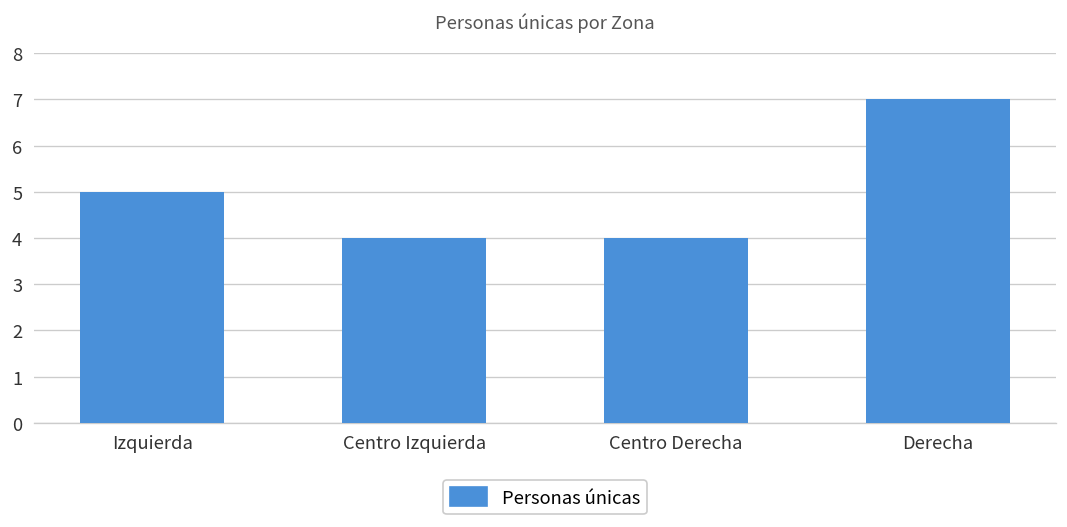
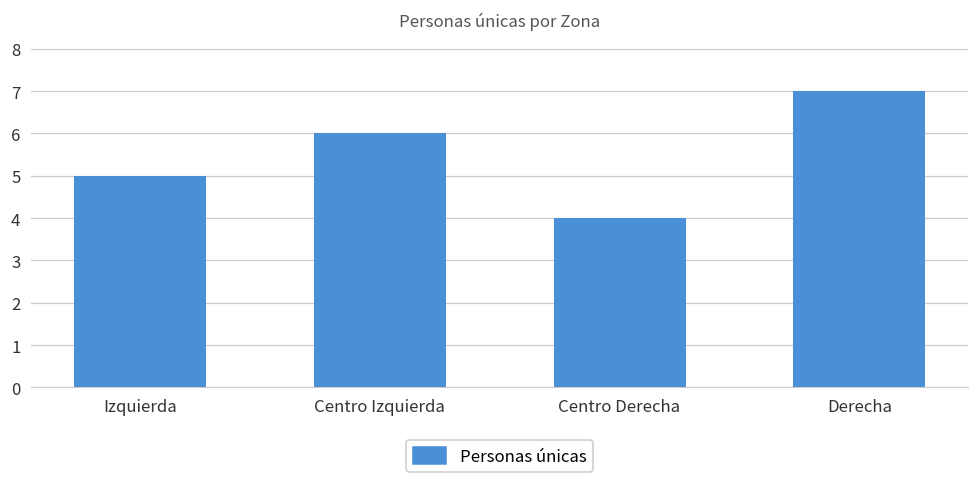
Centro Izquierda: 4 -> 6
